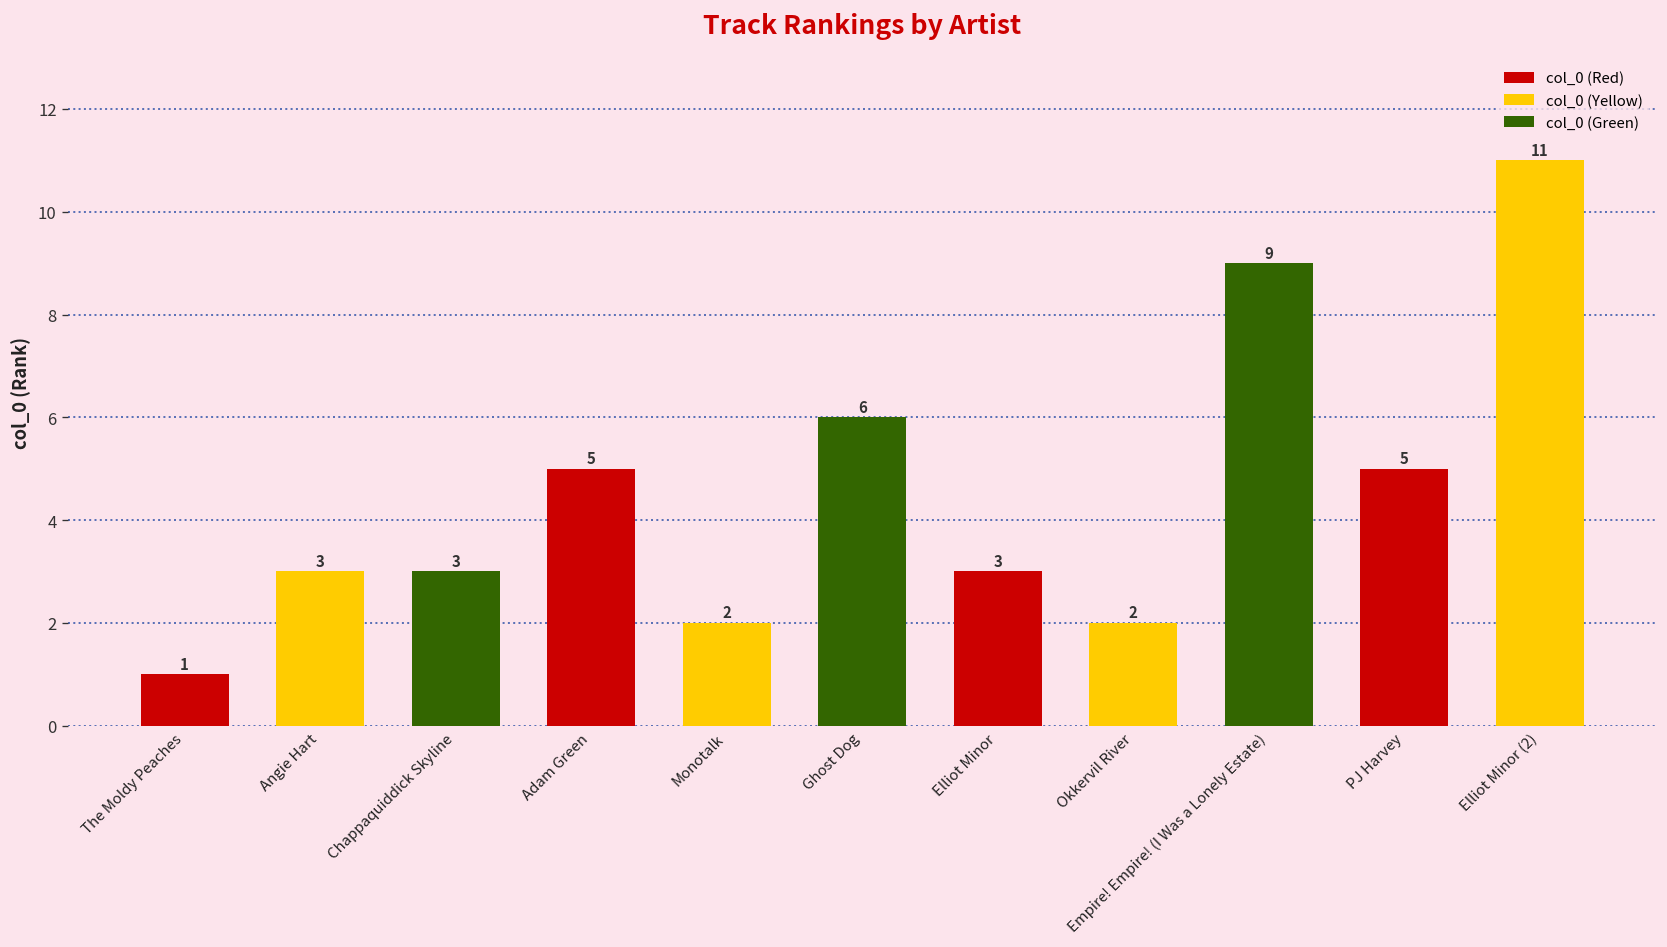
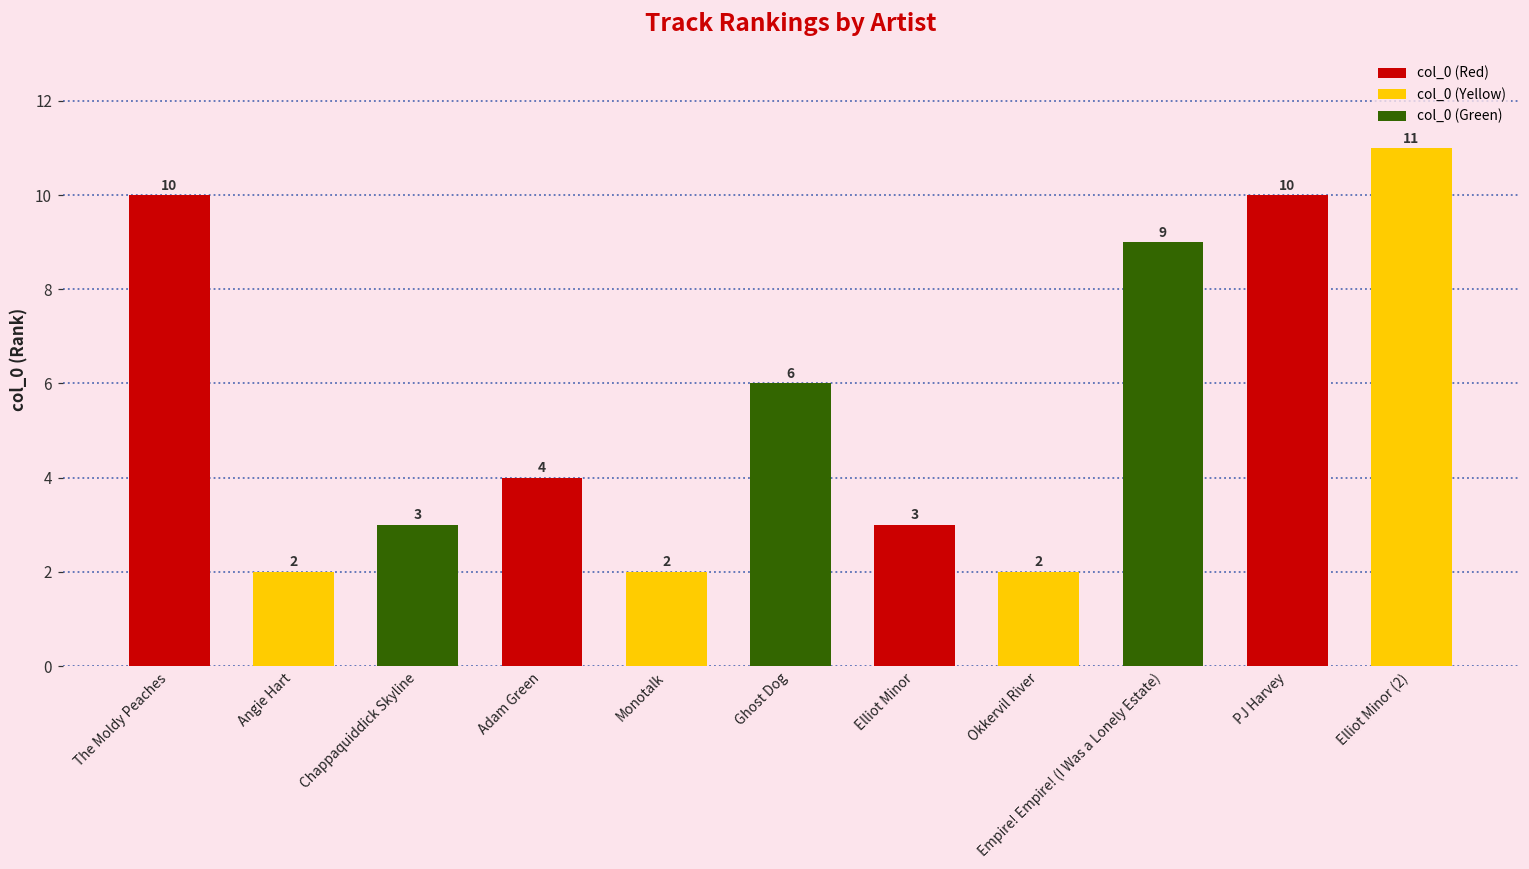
The Moldy Peaches: 1 -> 10
Angie Hart: 3 -> 2
Adam Green: 5 -> 4
PJ Harvey: 5 -> 10
